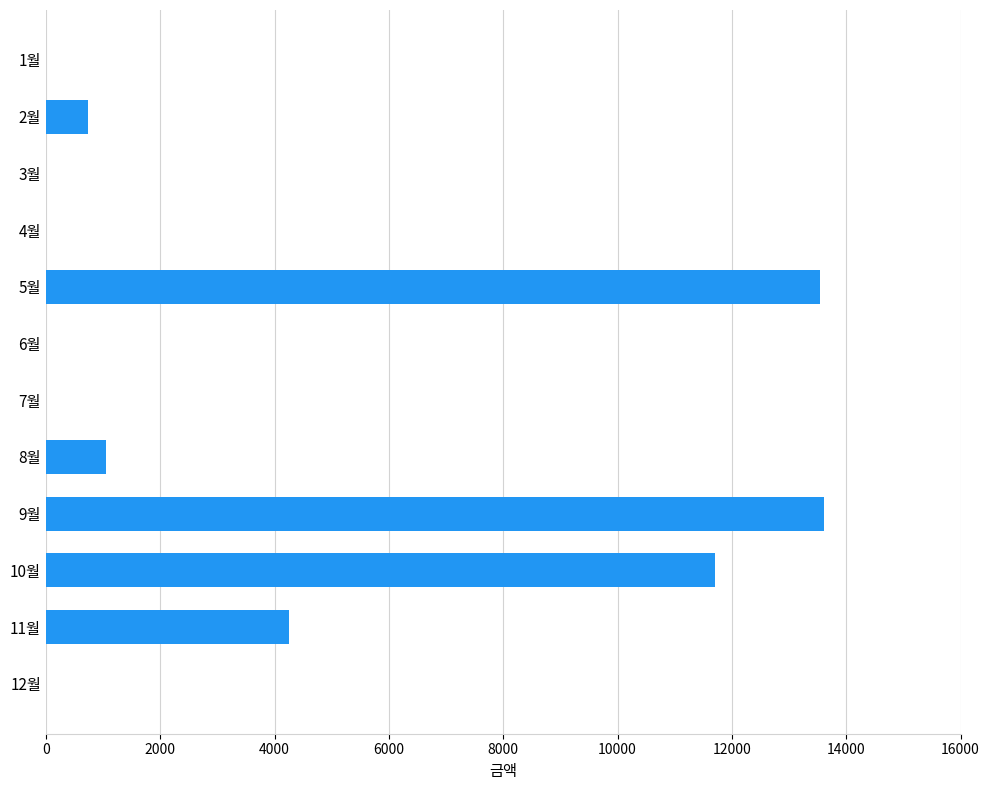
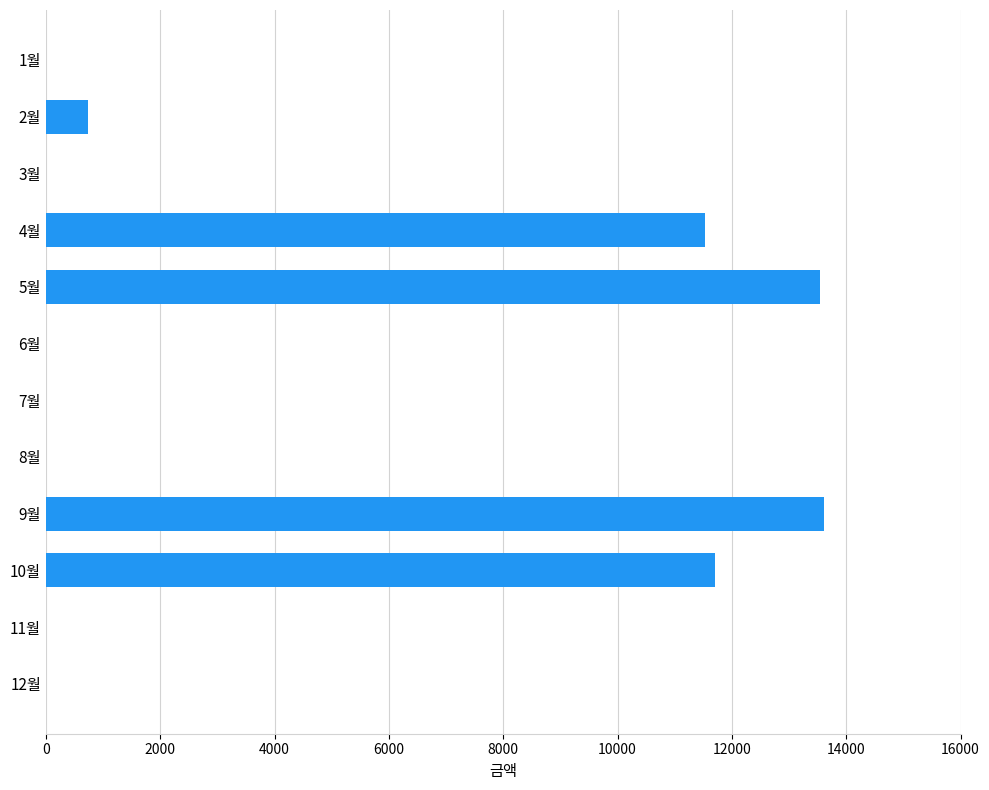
4월: 0 -> 11500
8월: 1100 -> 0
11월: 4300 -> 0
